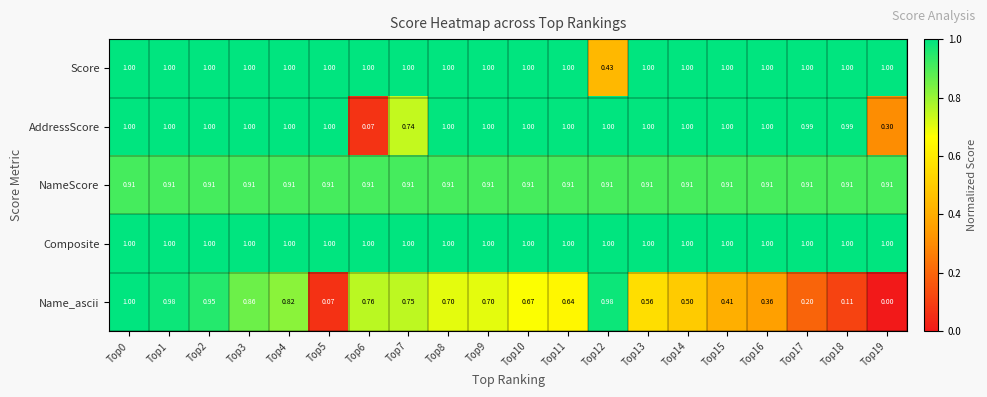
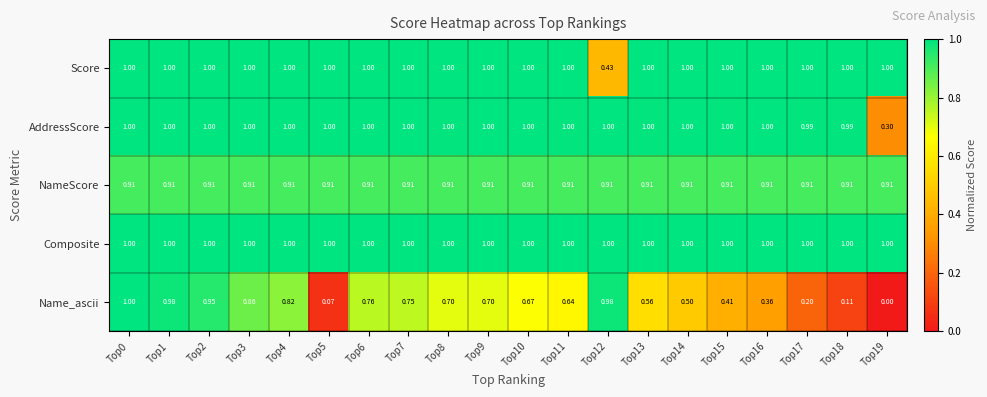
AddressScore, Top6: 0.07 -> 1.00
AddressScore, Top7: 0.74 -> 1.00
